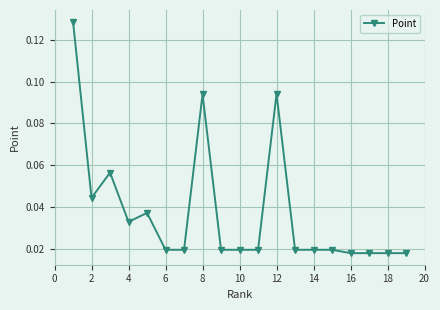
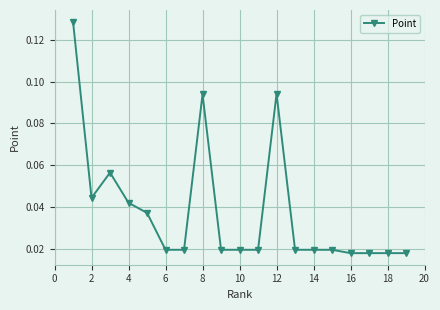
4: 0.033 -> 0.042
